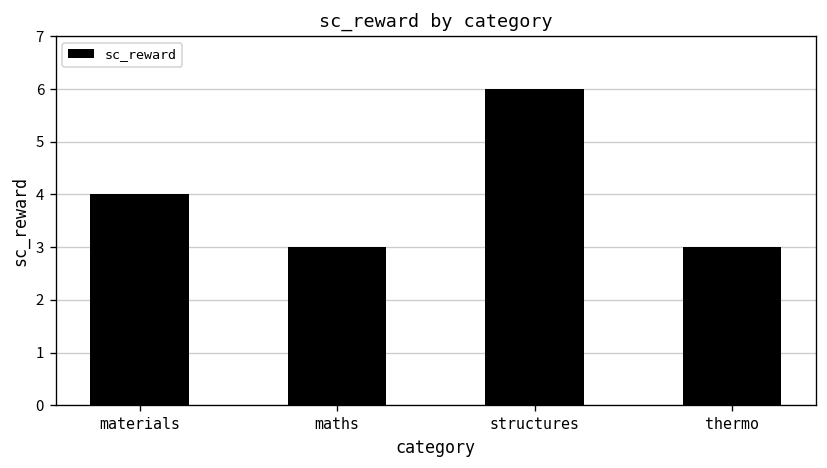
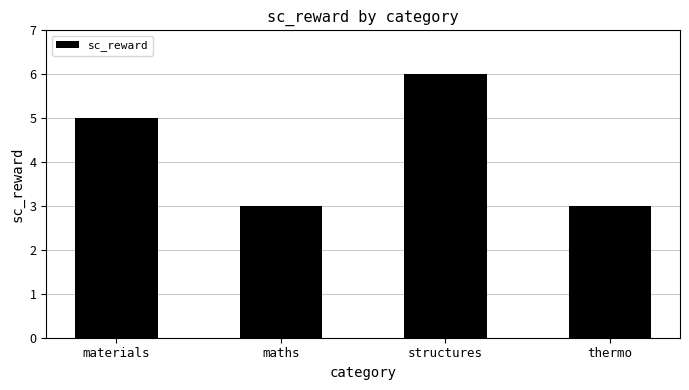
materials: 4 -> 5
